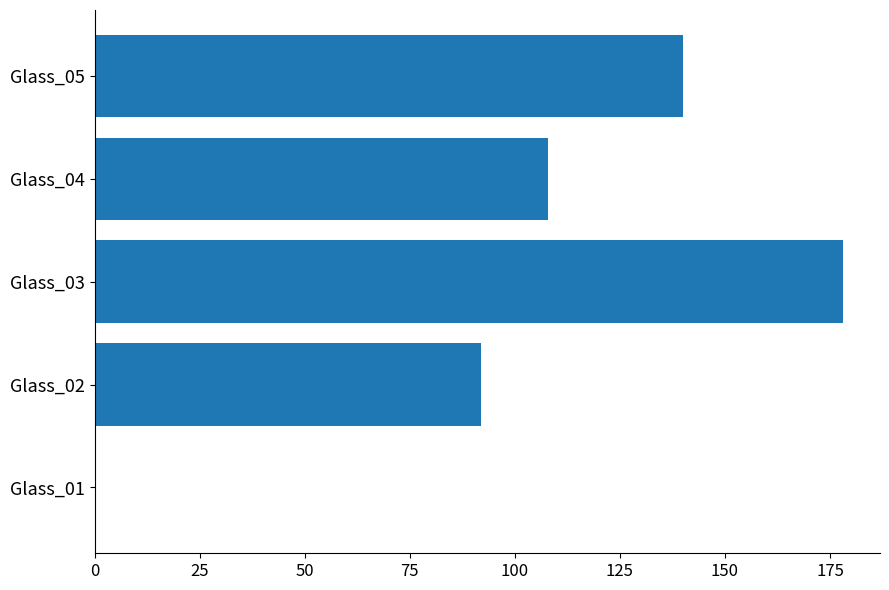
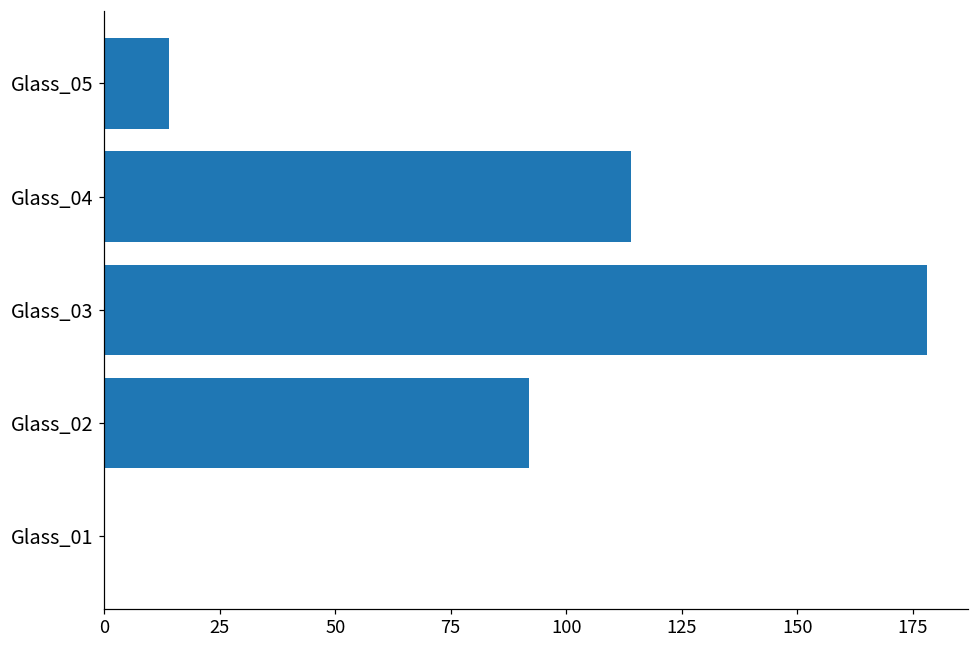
Glass_05: 140 -> 14
Glass_04: 108 -> 114
